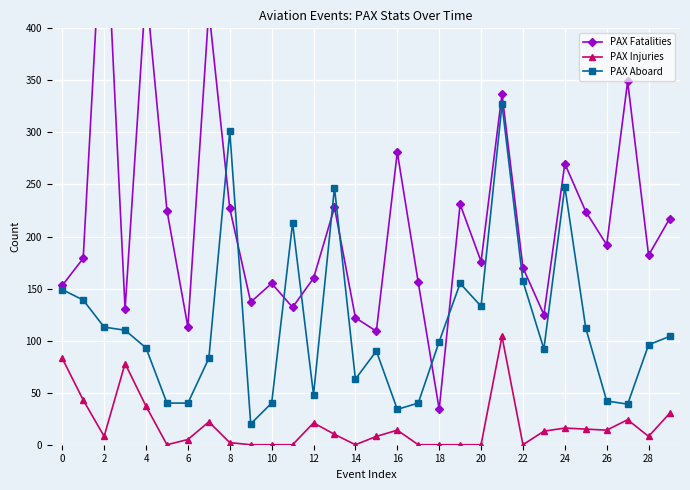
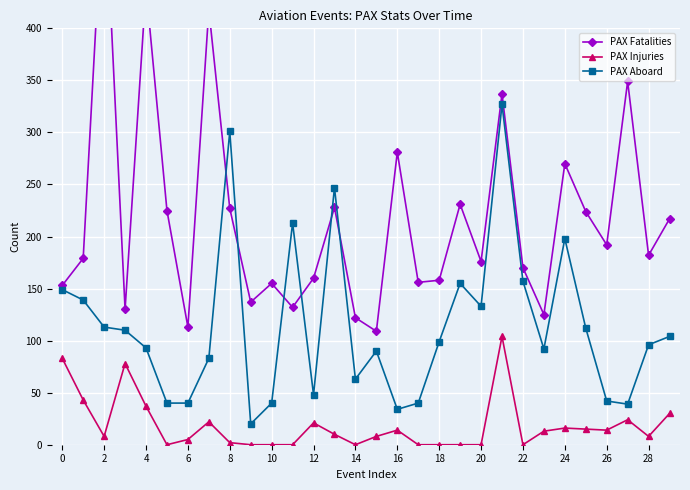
PAX Fatalities, 18: 34 -> 158
PAX Aboard, 24: 248 -> 198
